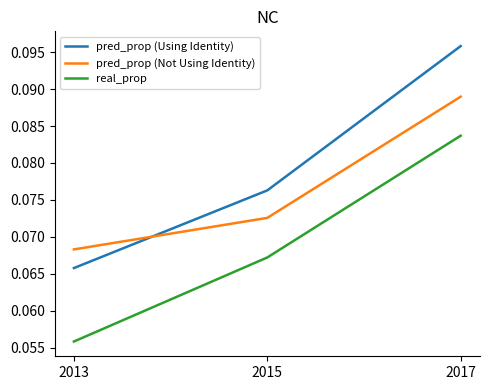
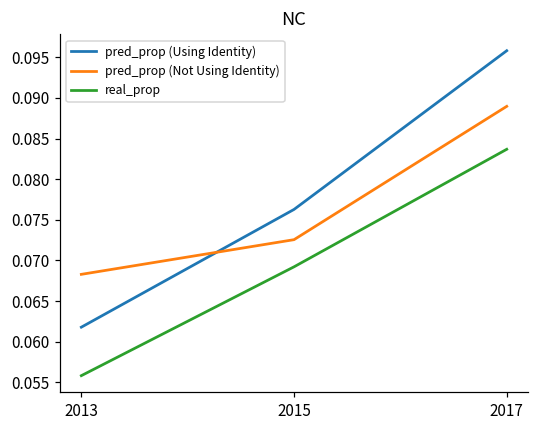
pred_prop (Using Identity), 2013: 0.066 -> 0.062
real_prop, 2015: 0.067 -> 0.069
